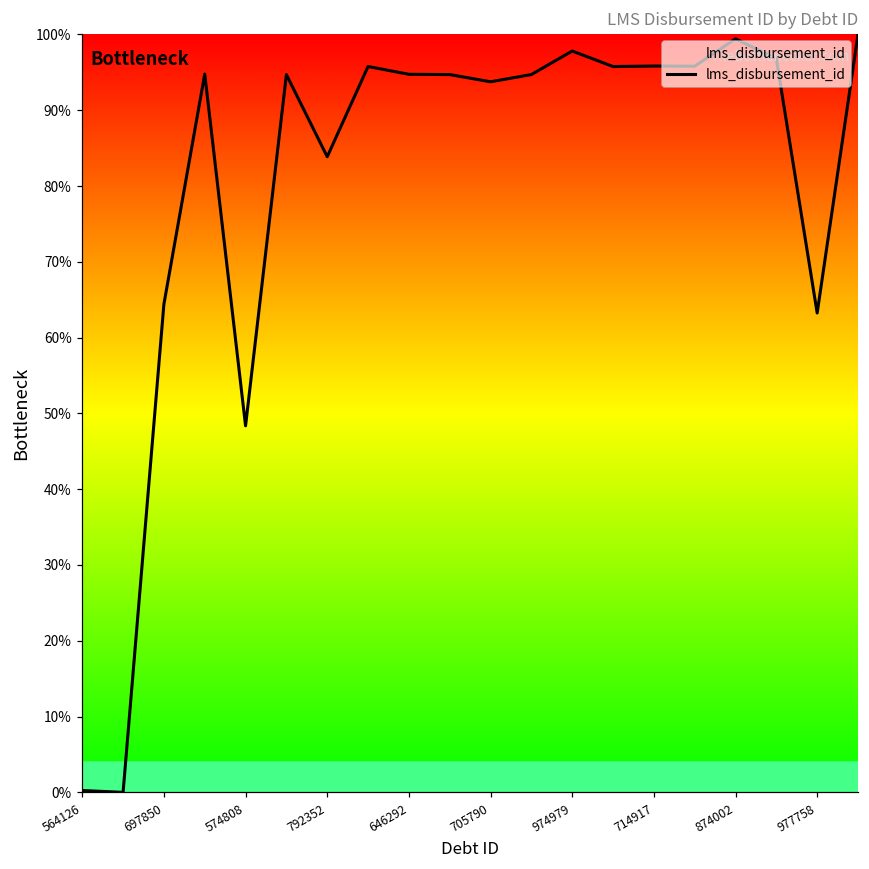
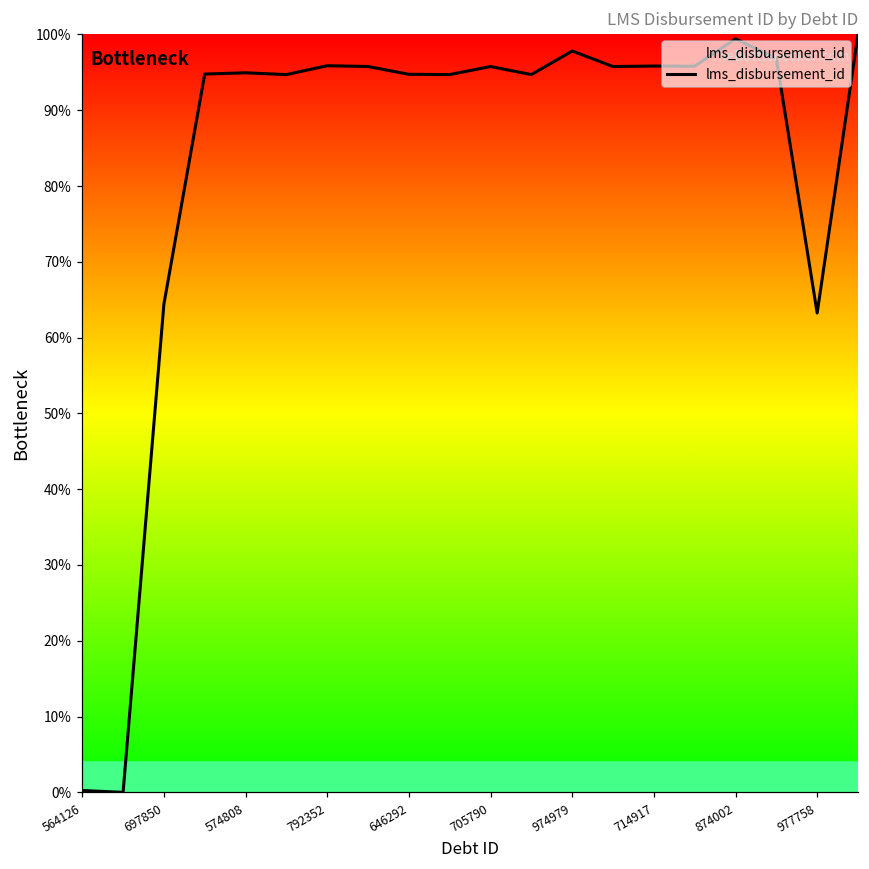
574808: 48% -> 95%
792352: 84% -> 96%
705790: 94% -> 96%
